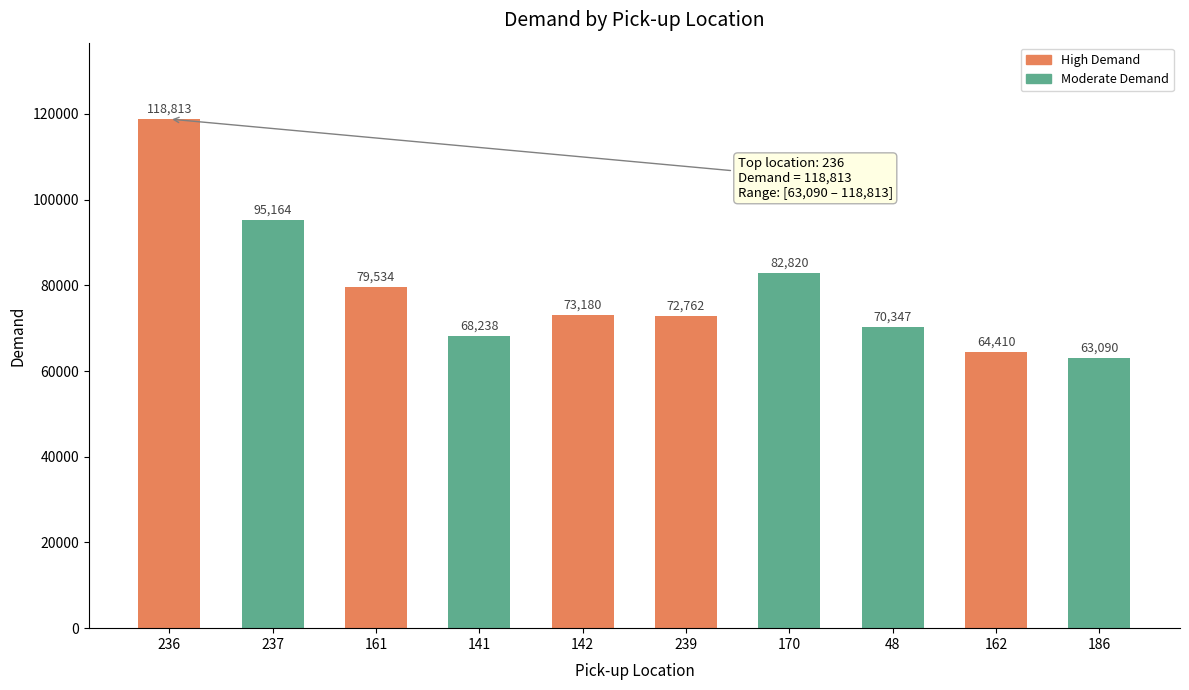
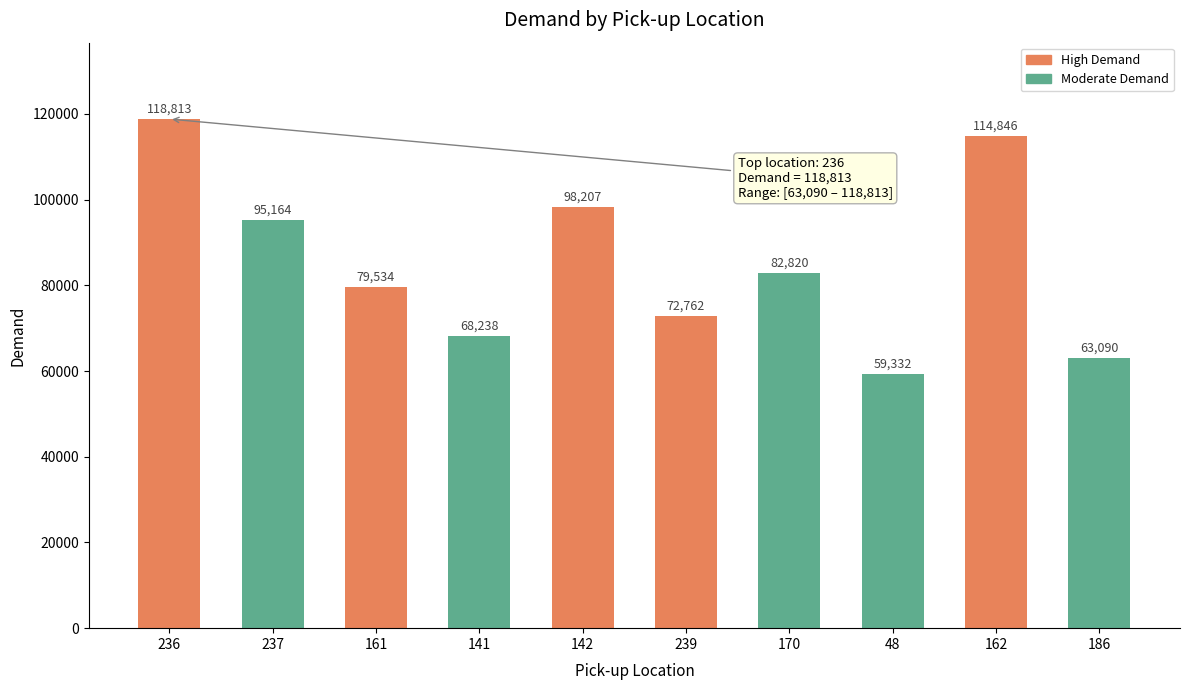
142: 73,180 -> 98,207
48: 70,347 -> 59,332
162: 64,410 -> 114,846
